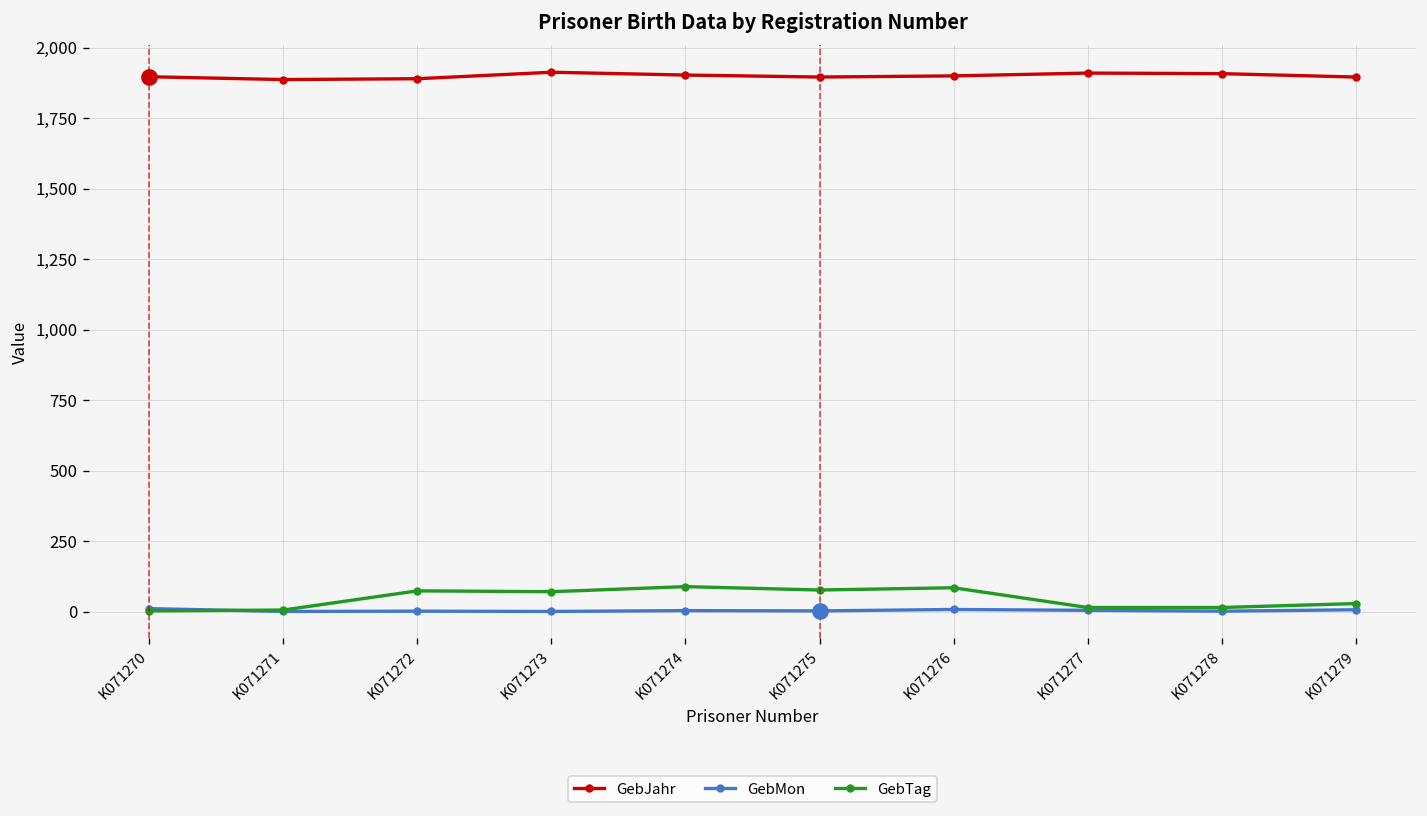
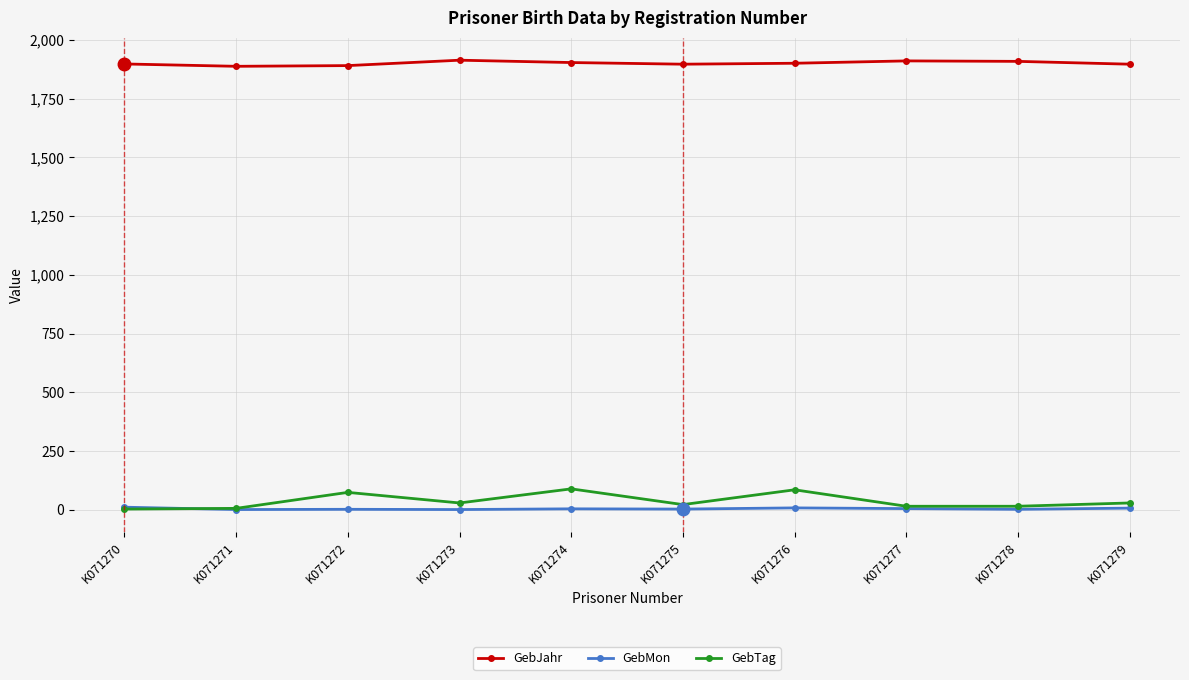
GebTag, K071273: 70 -> 30
GebTag, K071275: 80 -> 20
